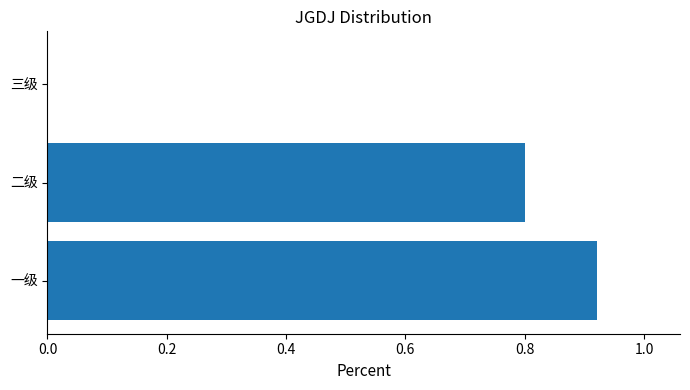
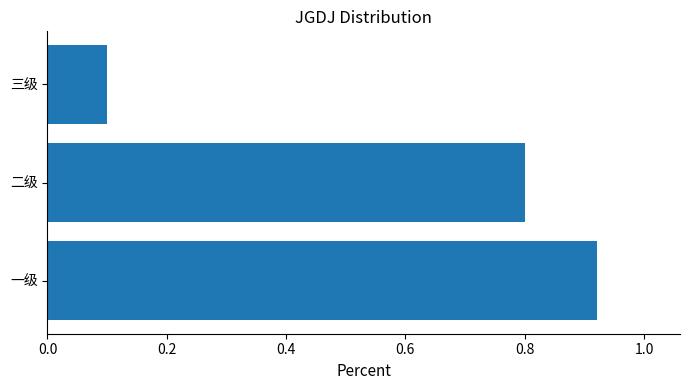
三级: 0.0 -> 0.1
